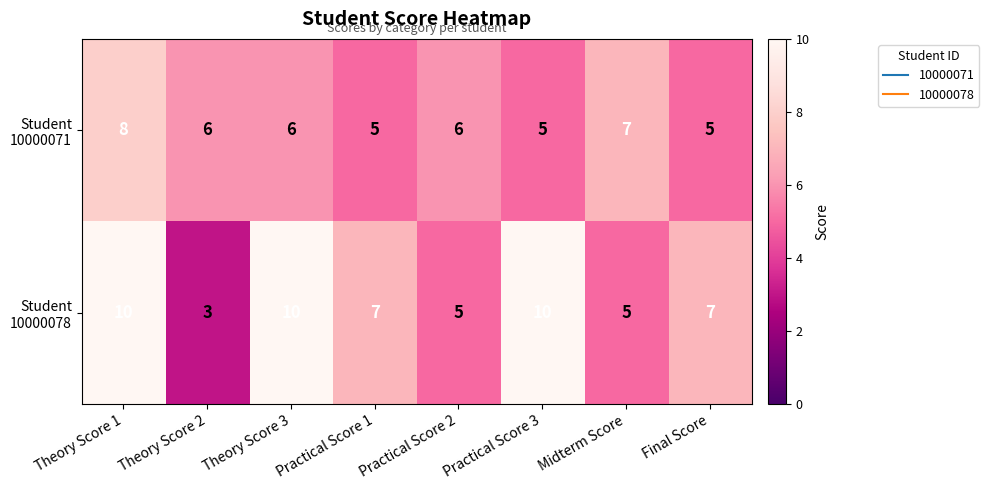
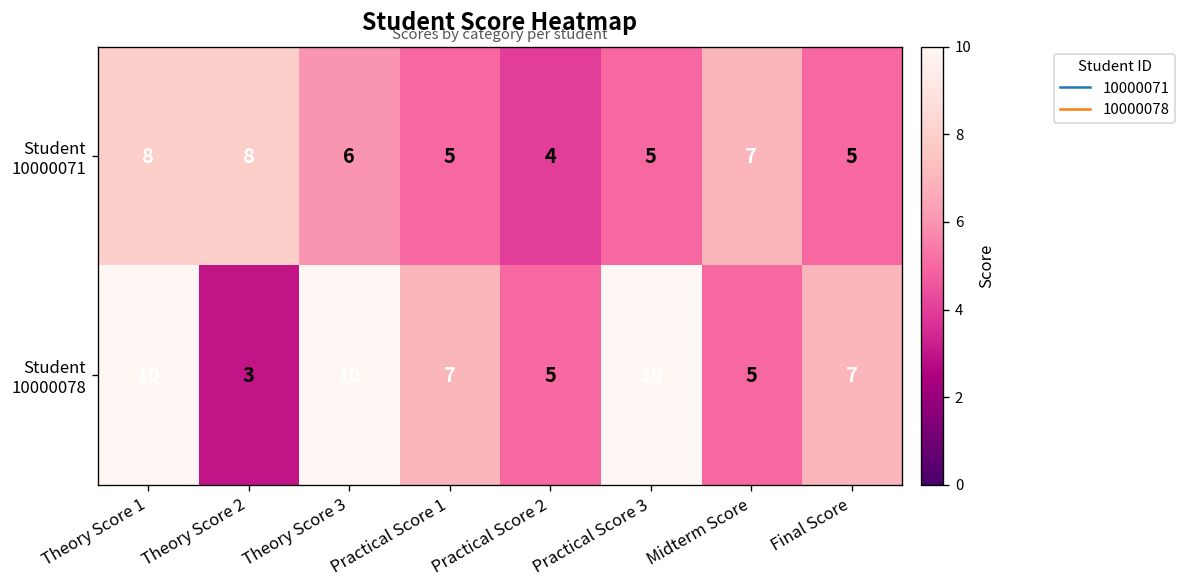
Student 10000071, Theory Score 2: 6 -> 8
Student 10000071, Practical Score 2: 6 -> 4
